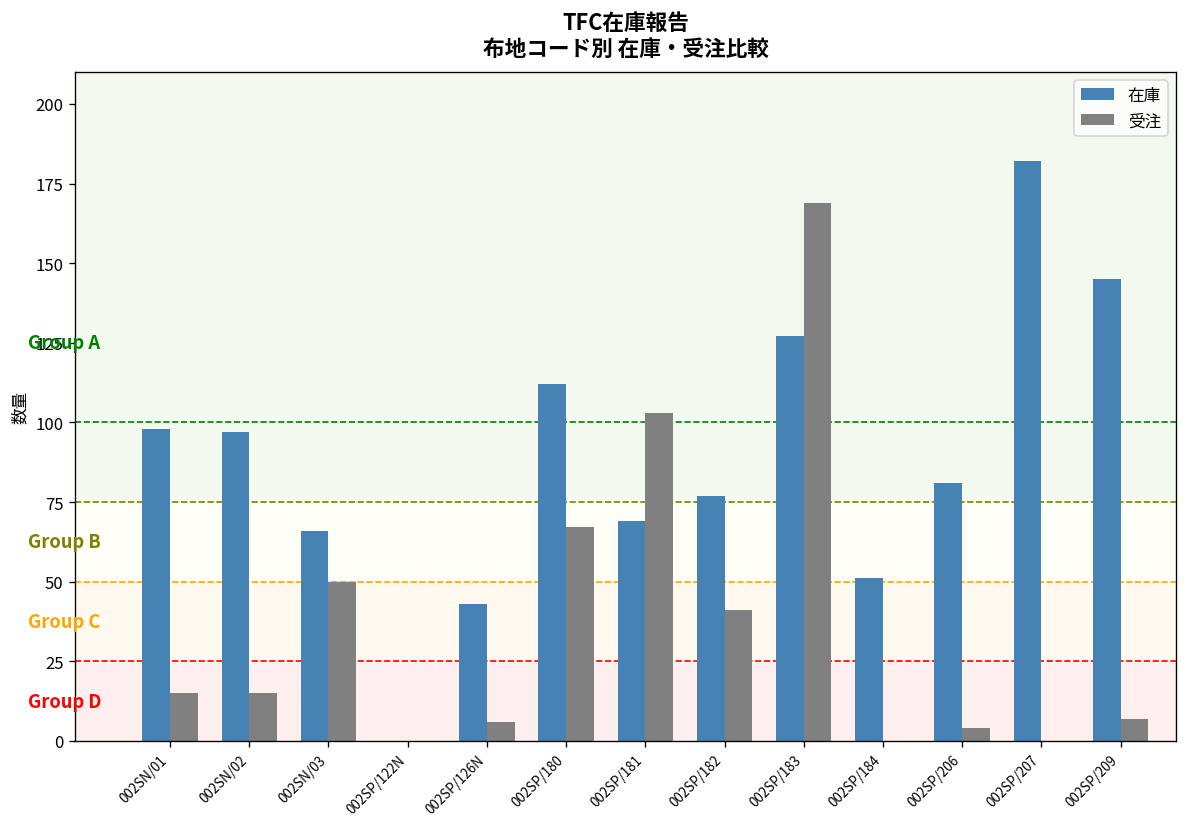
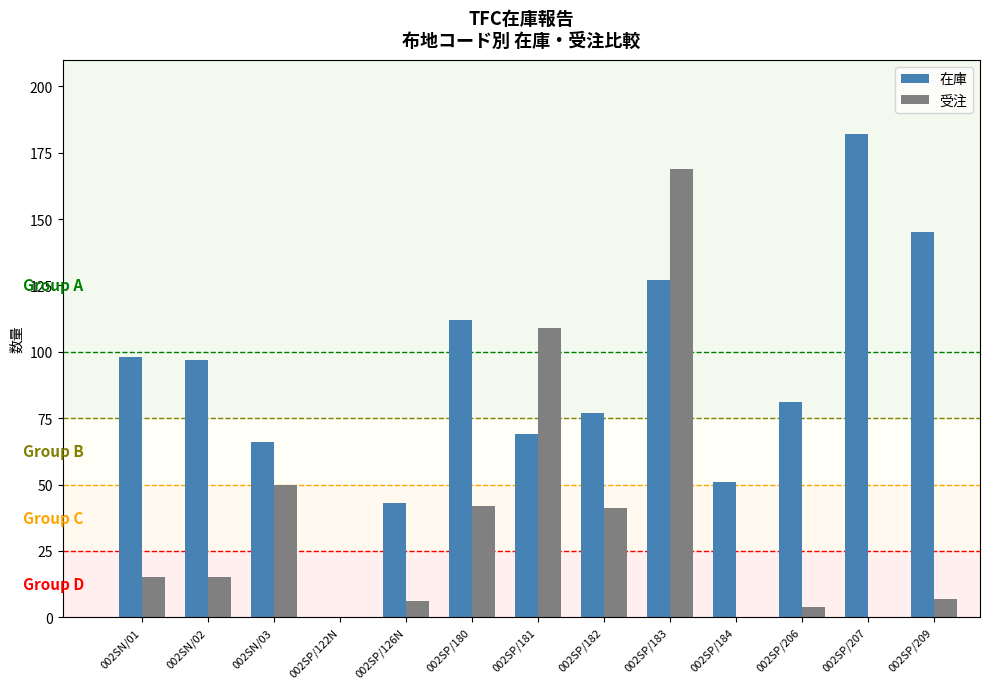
受注, 002SP/180: 67 -> 42
受注, 002SP/181: 103 -> 109
